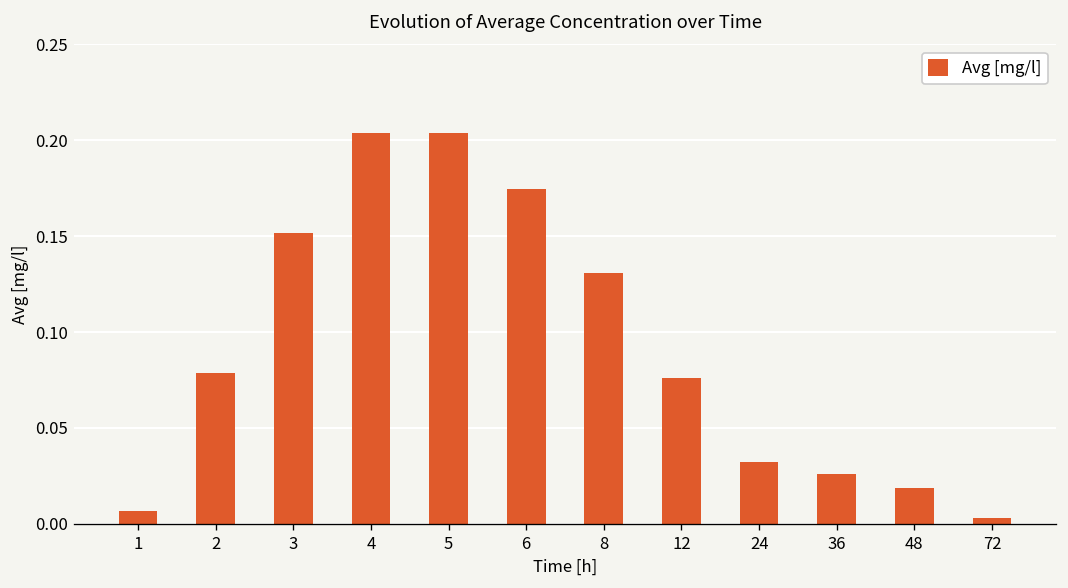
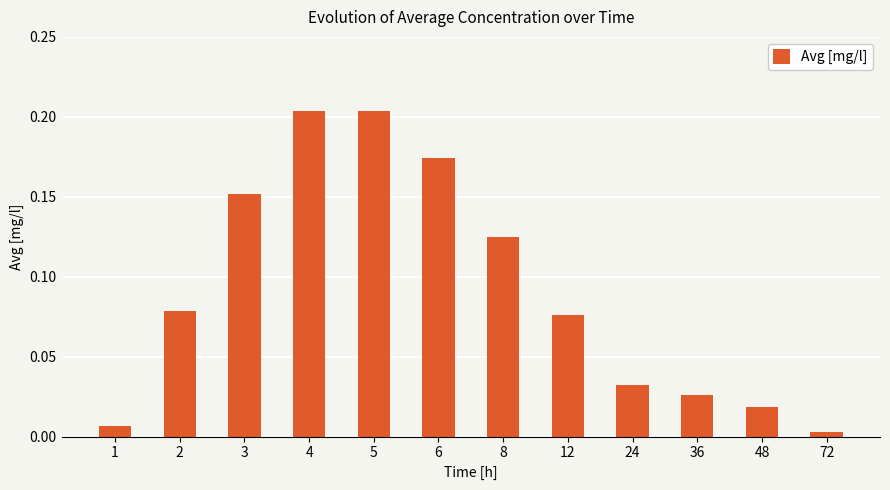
8: 0.131 -> 0.125
